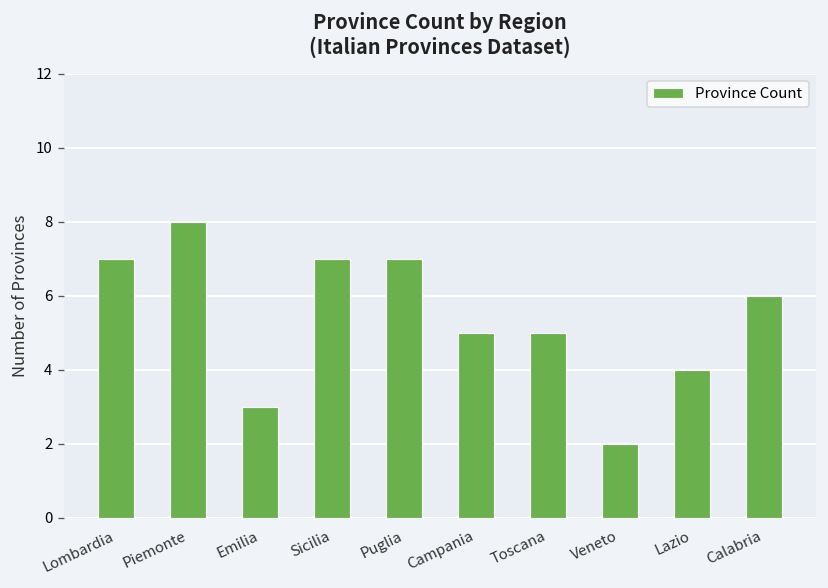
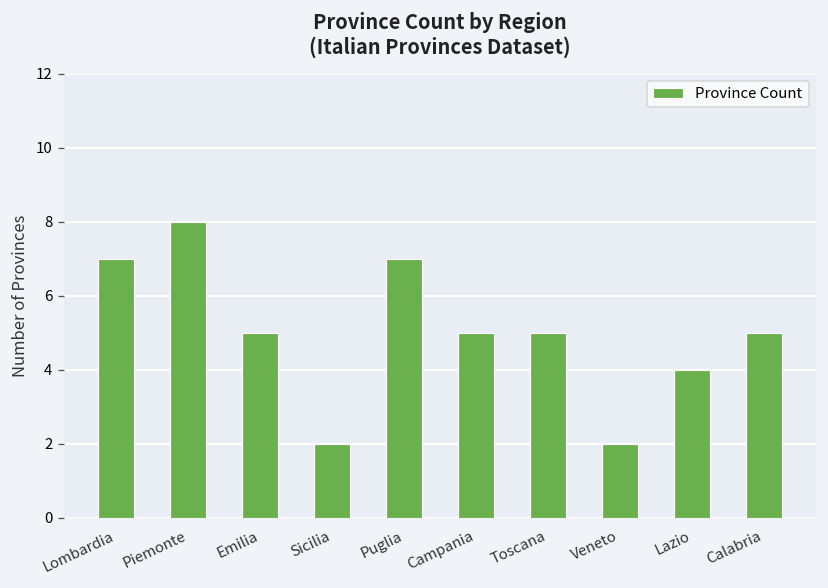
Emilia: 3 -> 5
Sicilia: 7 -> 2
Calabria: 6 -> 5
